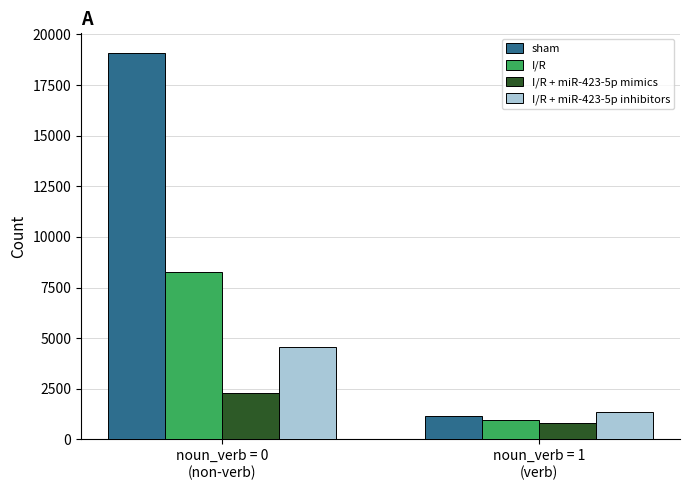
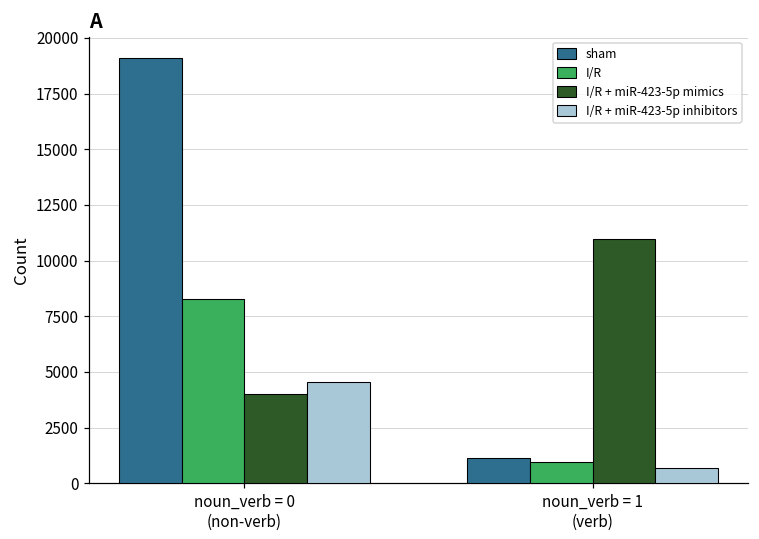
I/R + miR-423-5p mimics, noun_verb = 0 (non-verb): 2300 -> 4000
I/R + miR-423-5p mimics, noun_verb = 1 (verb): 800 -> 11000
I/R + miR-423-5p inhibitors, noun_verb = 1 (verb): 1400 -> 700
